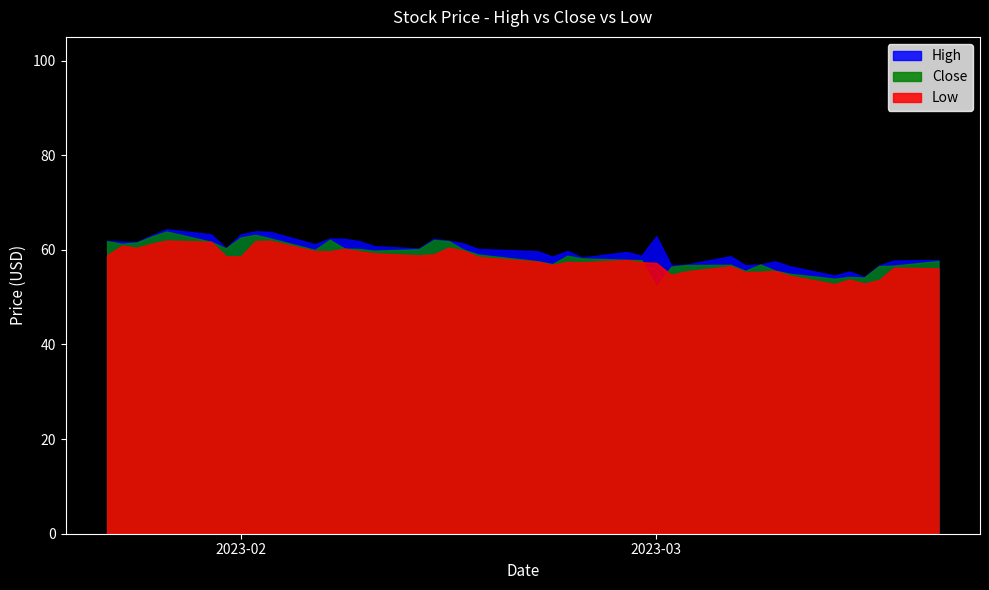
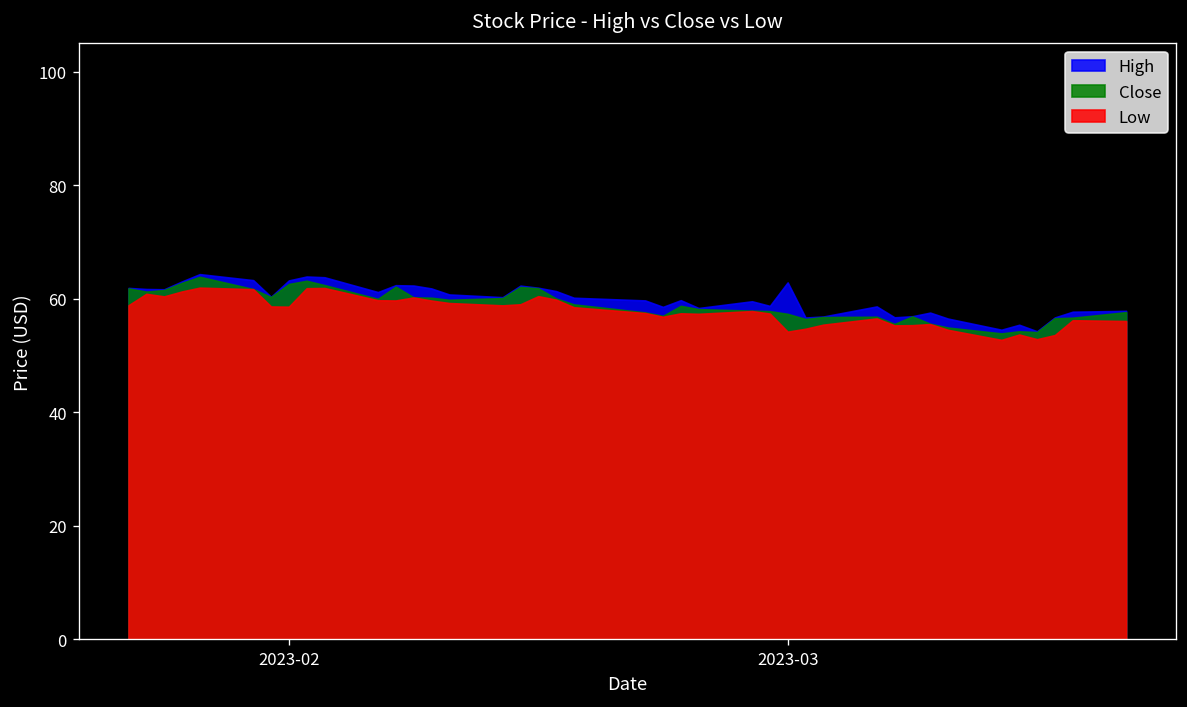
Close, 2023-03: 52 -> 57
Low, 2023-03: 57 -> 54
